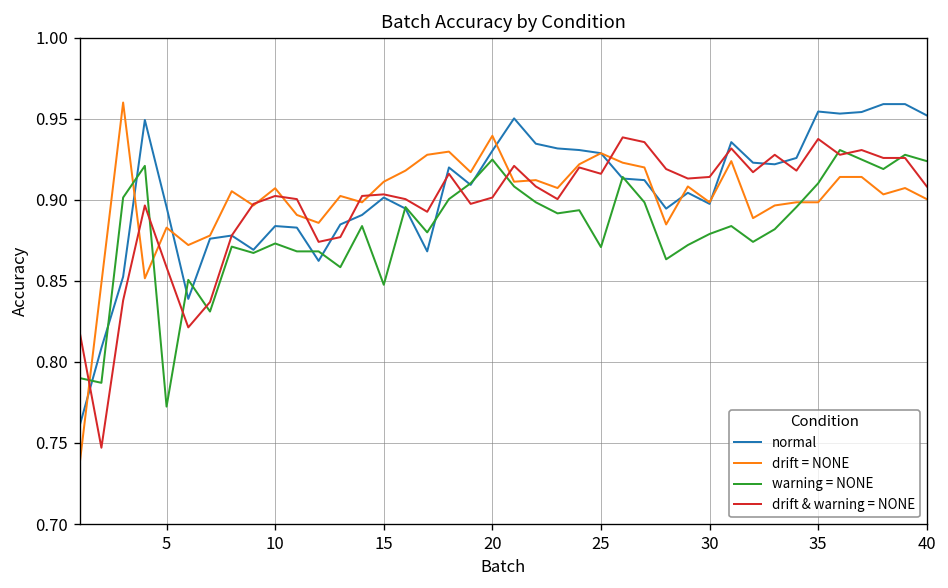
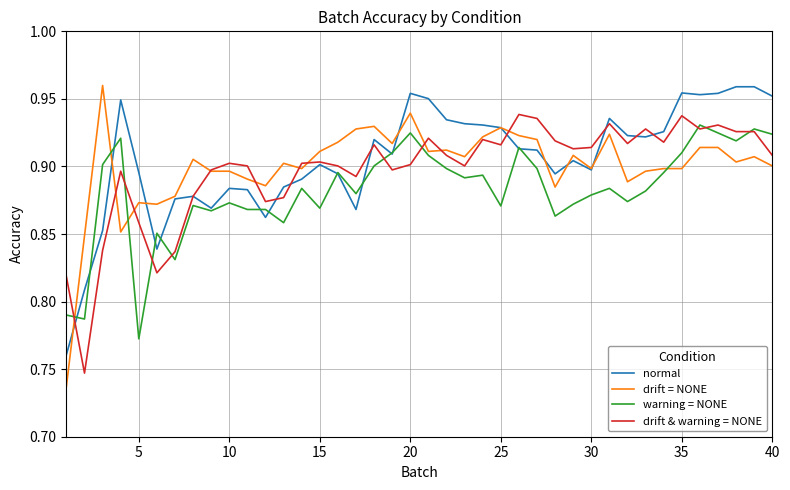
drift = NONE, 5: 0.883 -> 0.873
drift = NONE, 10: 0.907 -> 0.896
warning = NONE, 15: 0.848 -> 0.869
normal, 20: 0.930 -> 0.954
